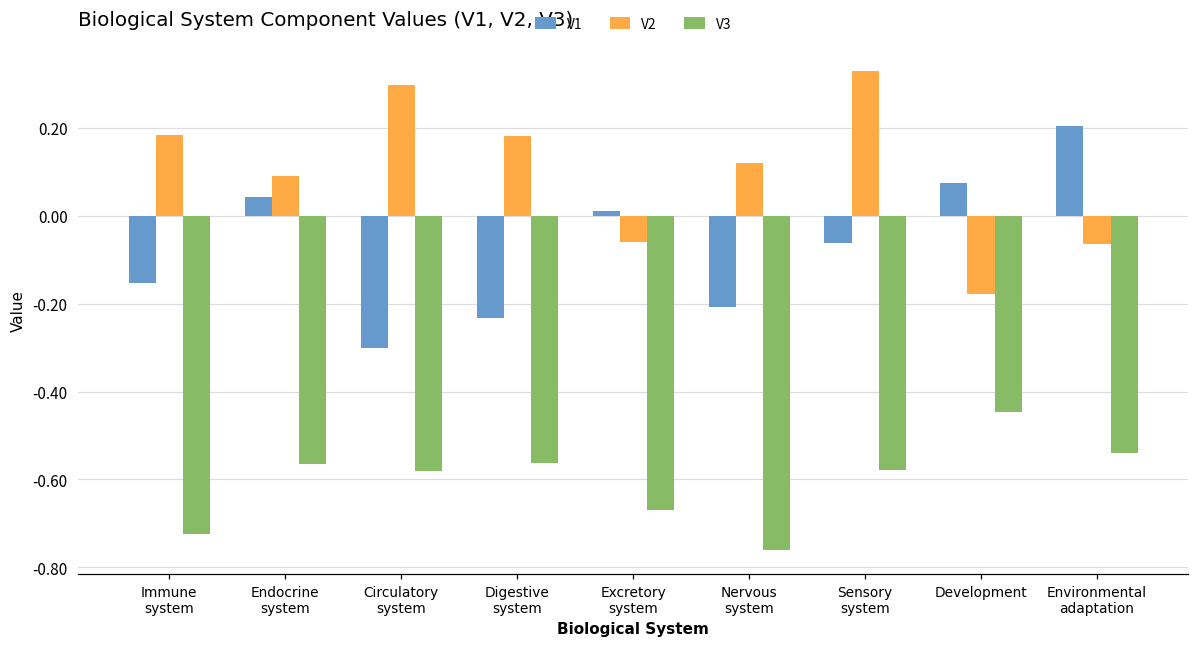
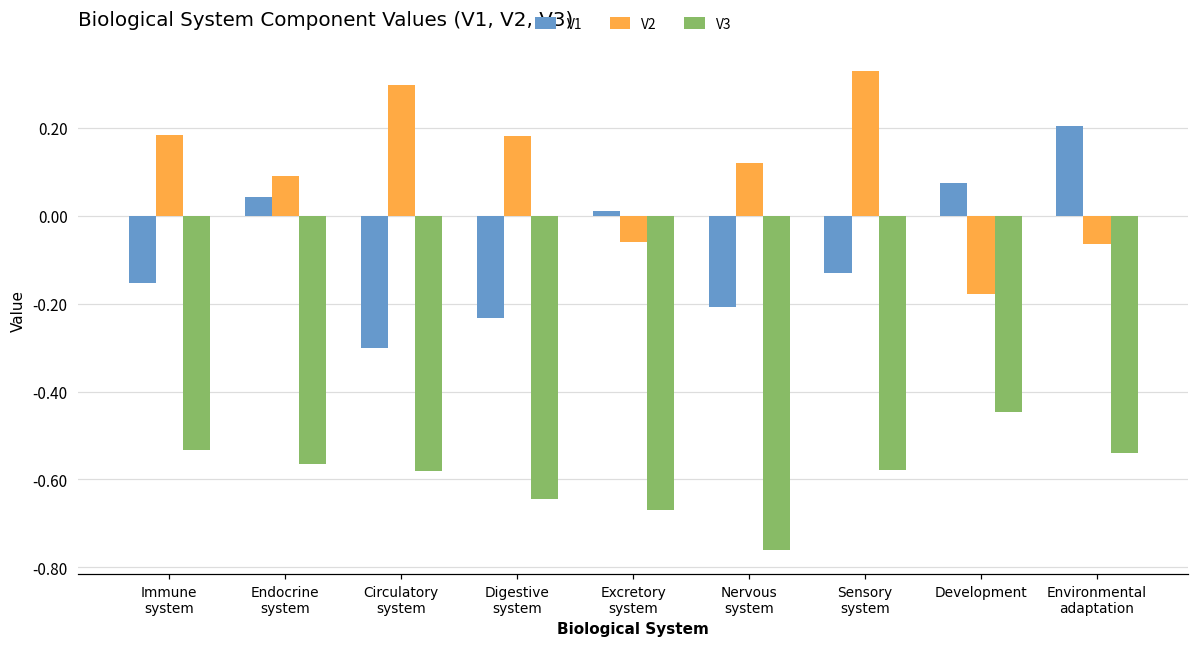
V3, Immune system: -0.72 -> -0.53
V3, Digestive system: -0.56 -> -0.64
V1, Sensory system: -0.06 -> -0.13
